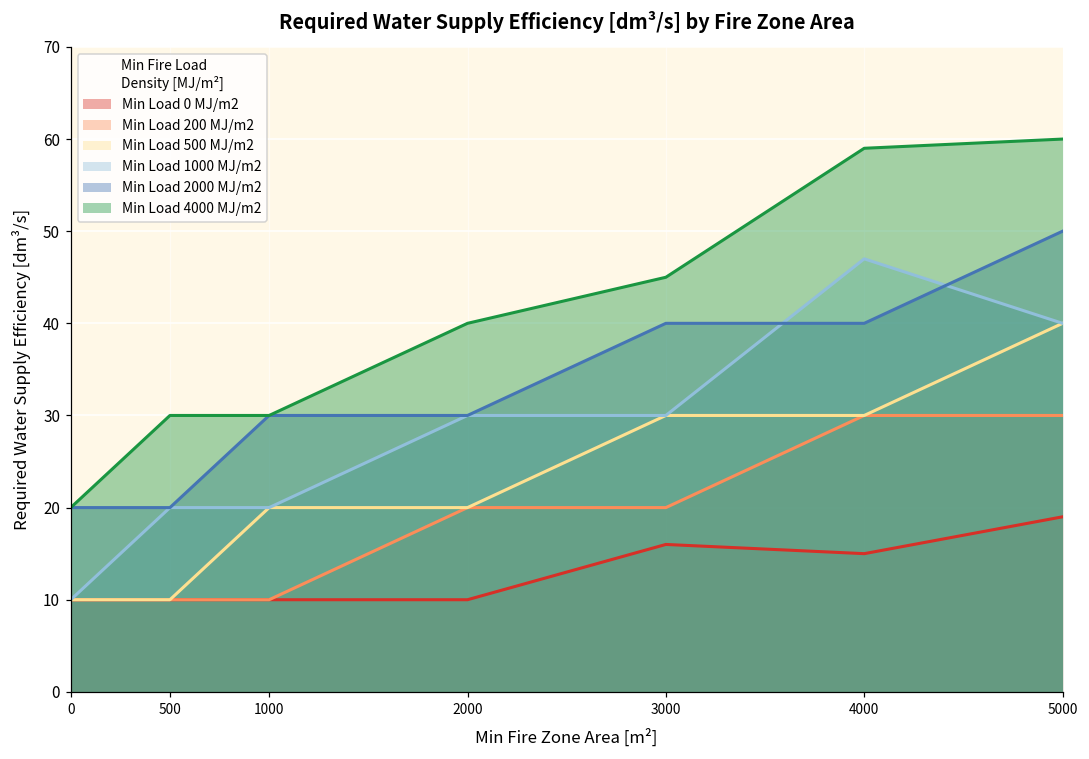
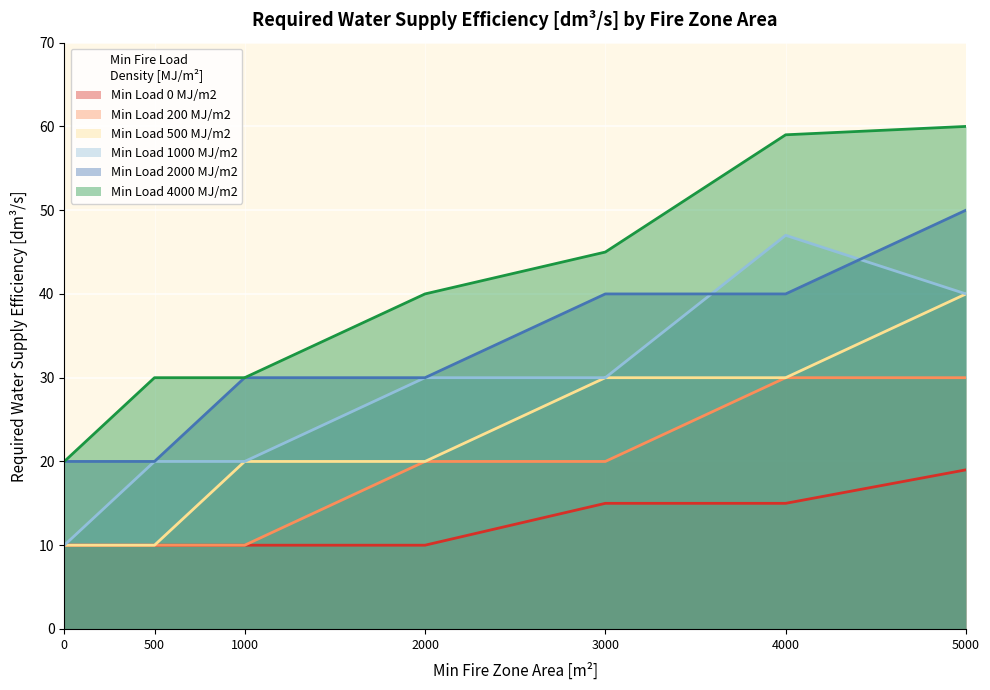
Min Load 0 MJ/m2, 3000: 16 -> 15
